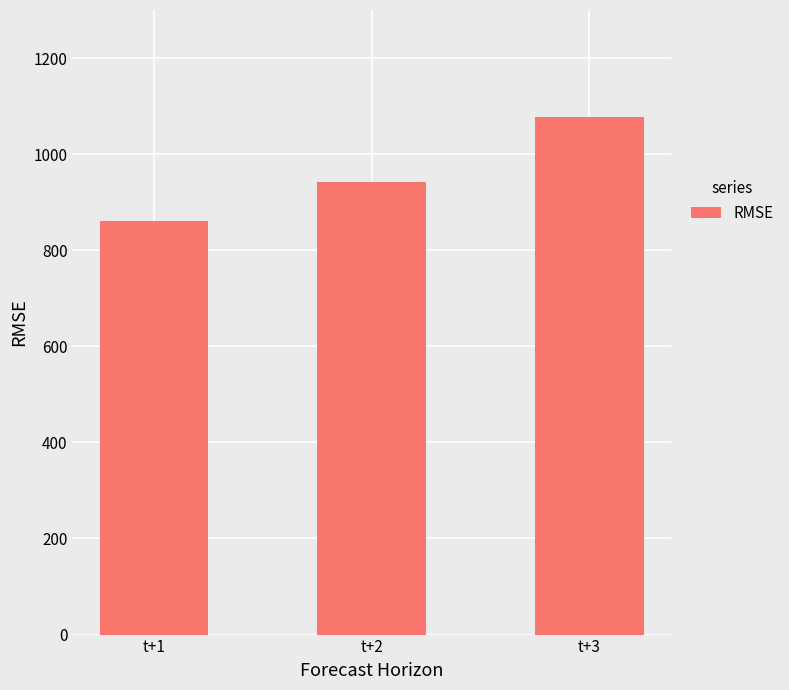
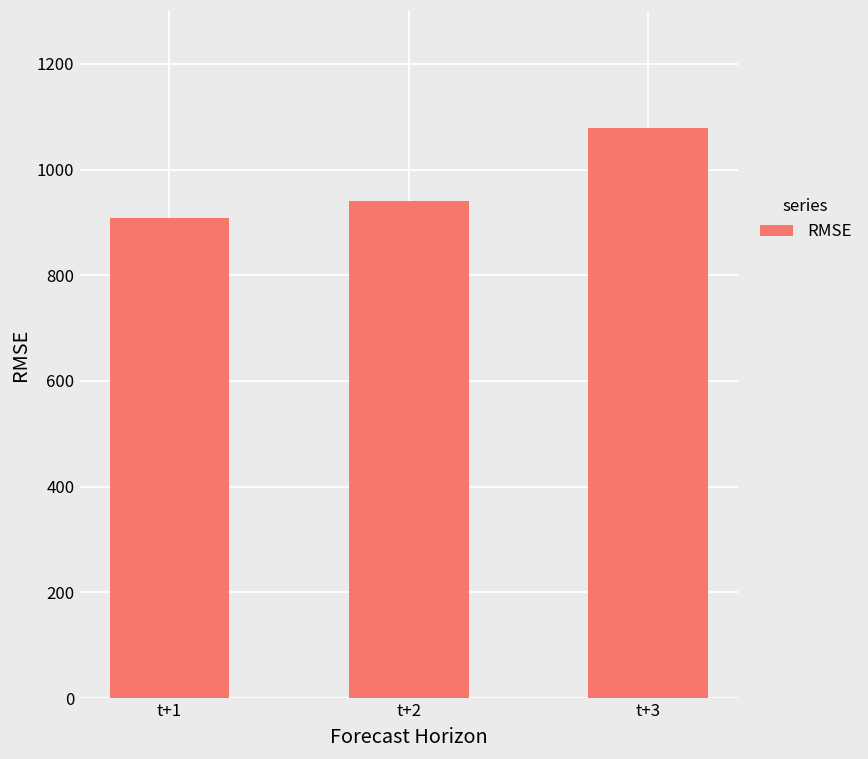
t+1: 860 -> 910
